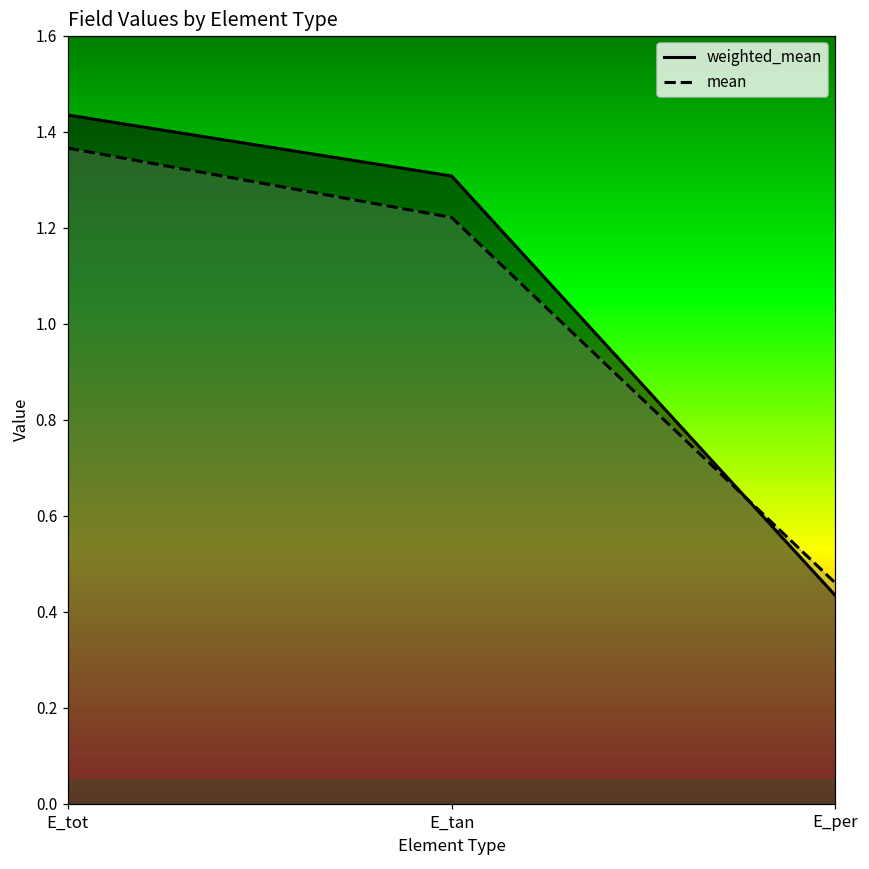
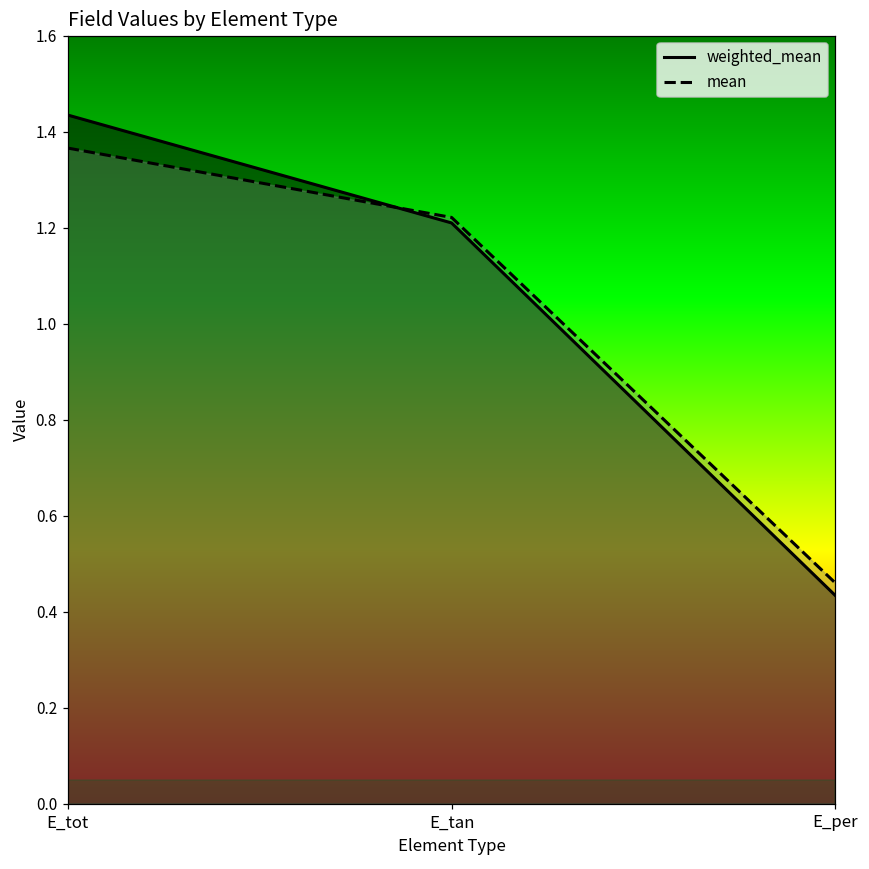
weighted_mean, E_tan: 1.31 -> 1.21
